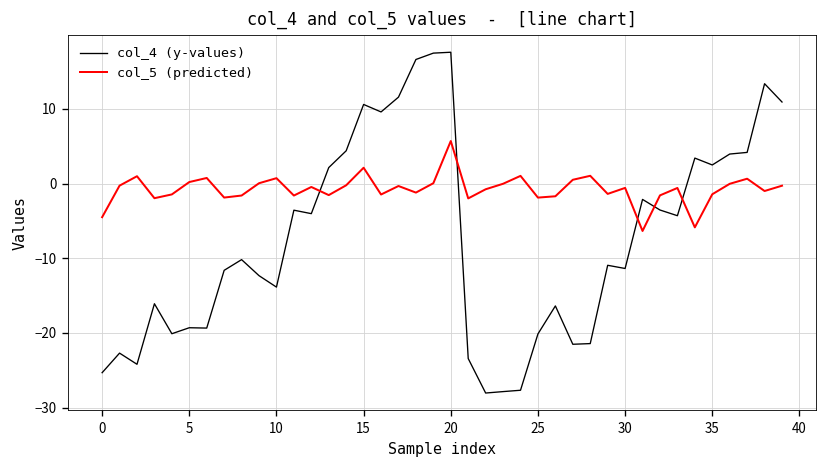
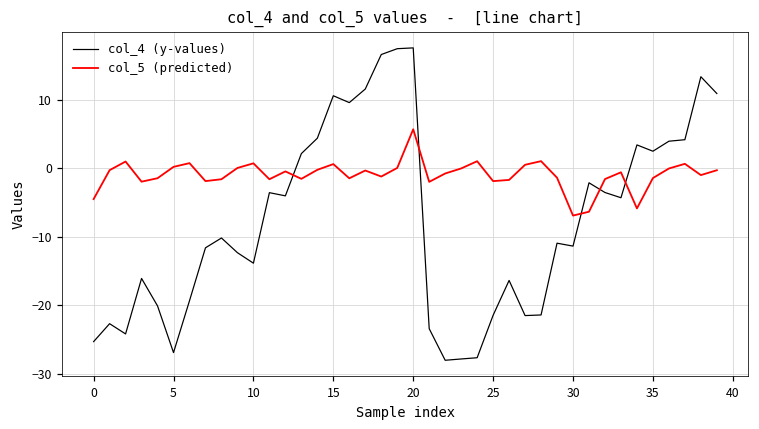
col_4 (y-values), 5: -19 -> -27
col_5 (predicted), 15: 2 -> 1
col_4 (y-values), 25: -20 -> -21
col_5 (predicted), 30: -1 -> -7
